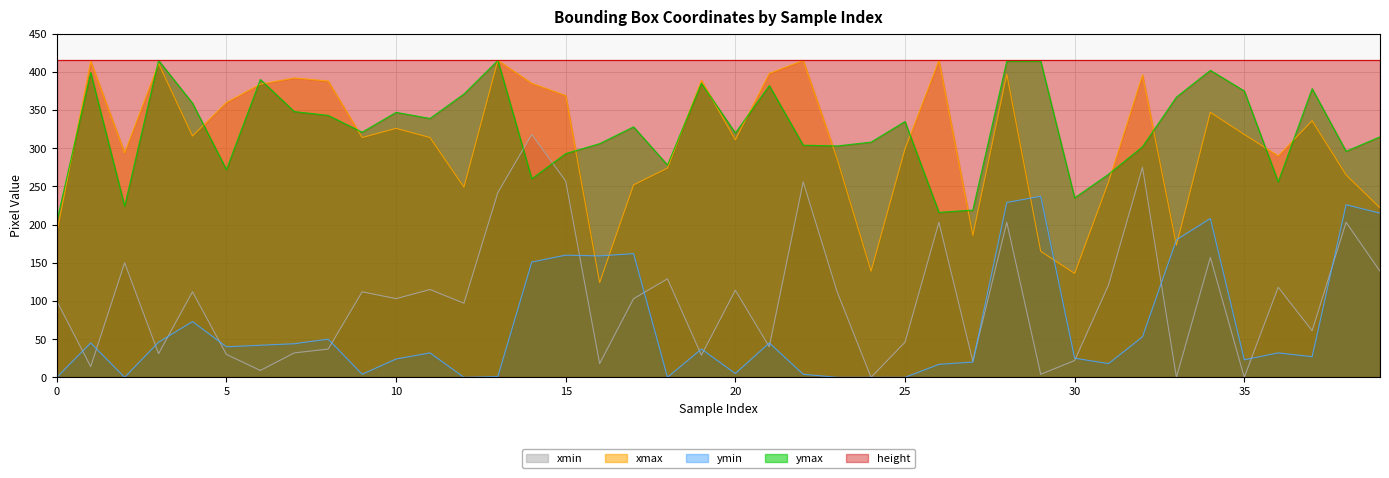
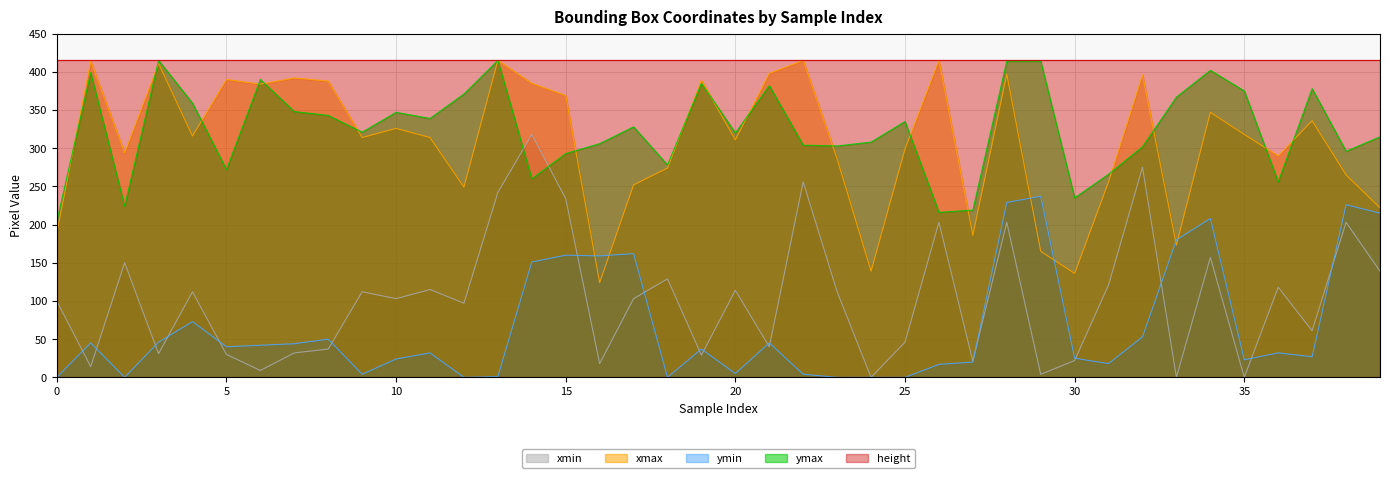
xmax, 5: 360 -> 390
xmin, 15: 260 -> 230
